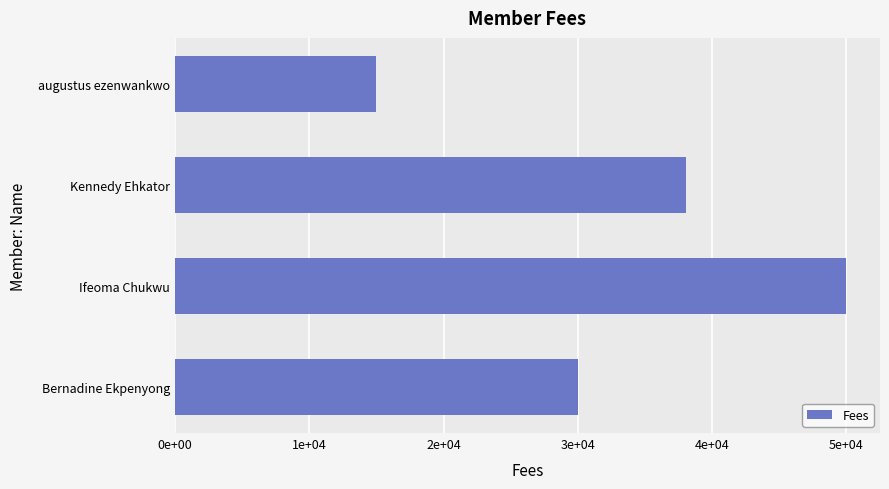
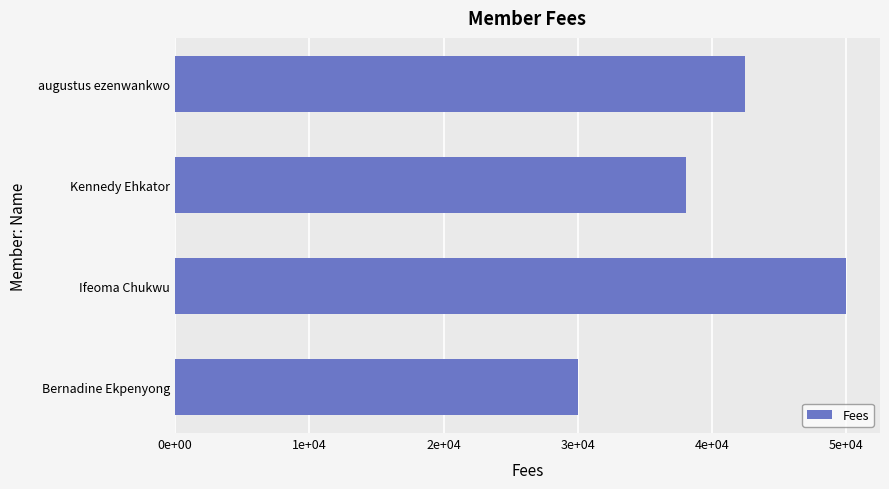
augustus ezenwankwo: 15000 -> 42500
